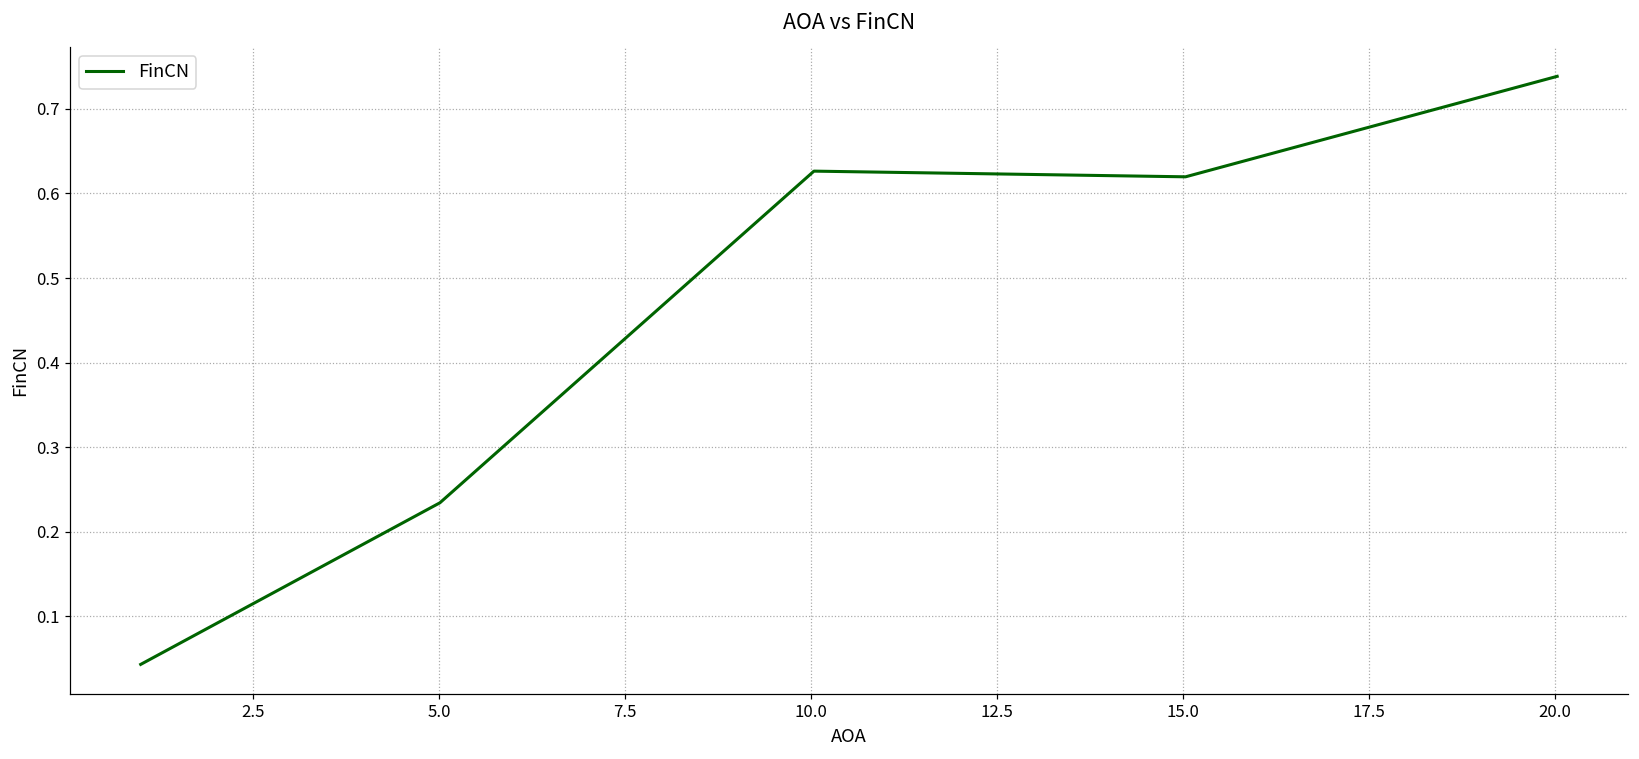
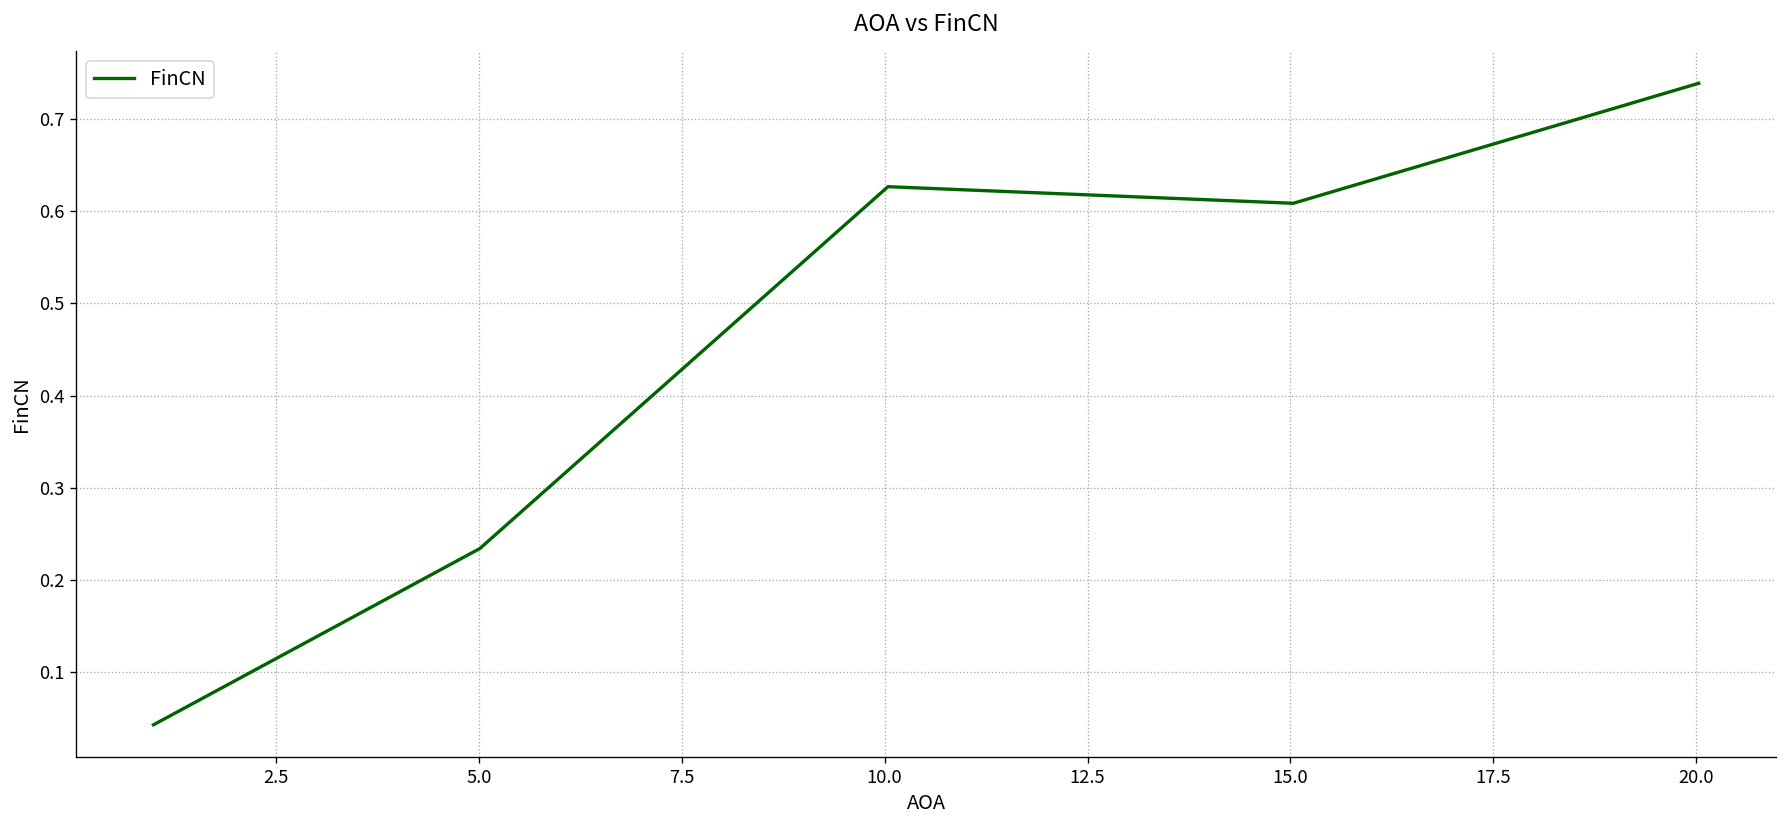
15.0: 0.62 -> 0.61
